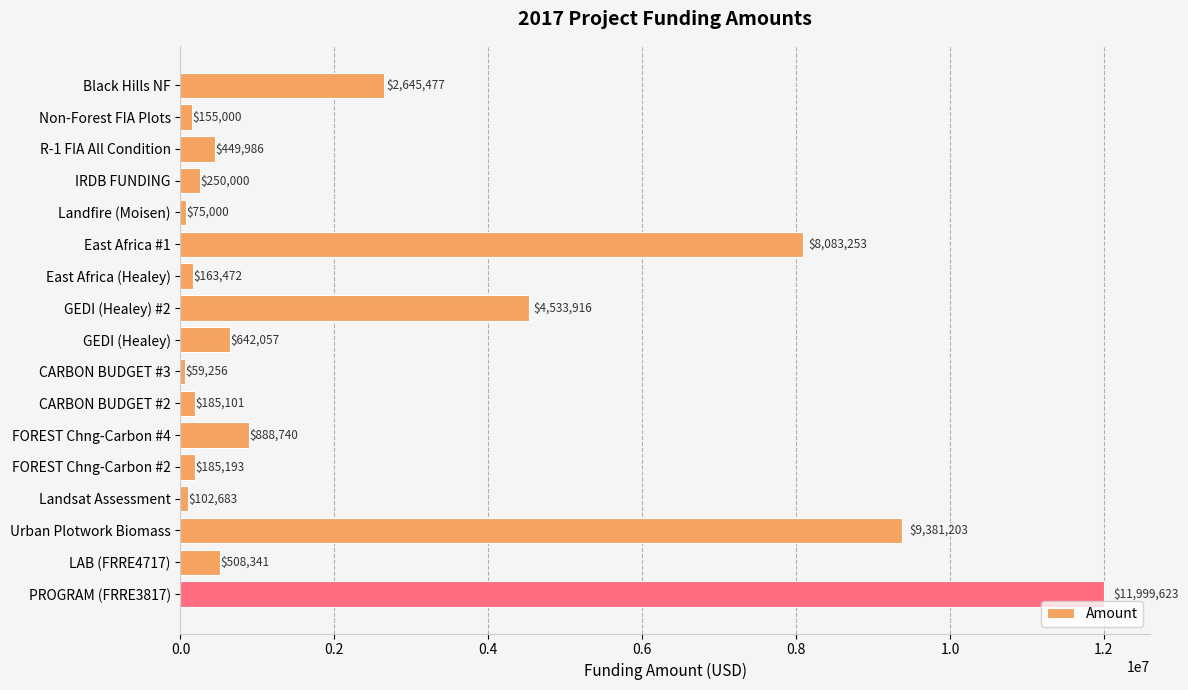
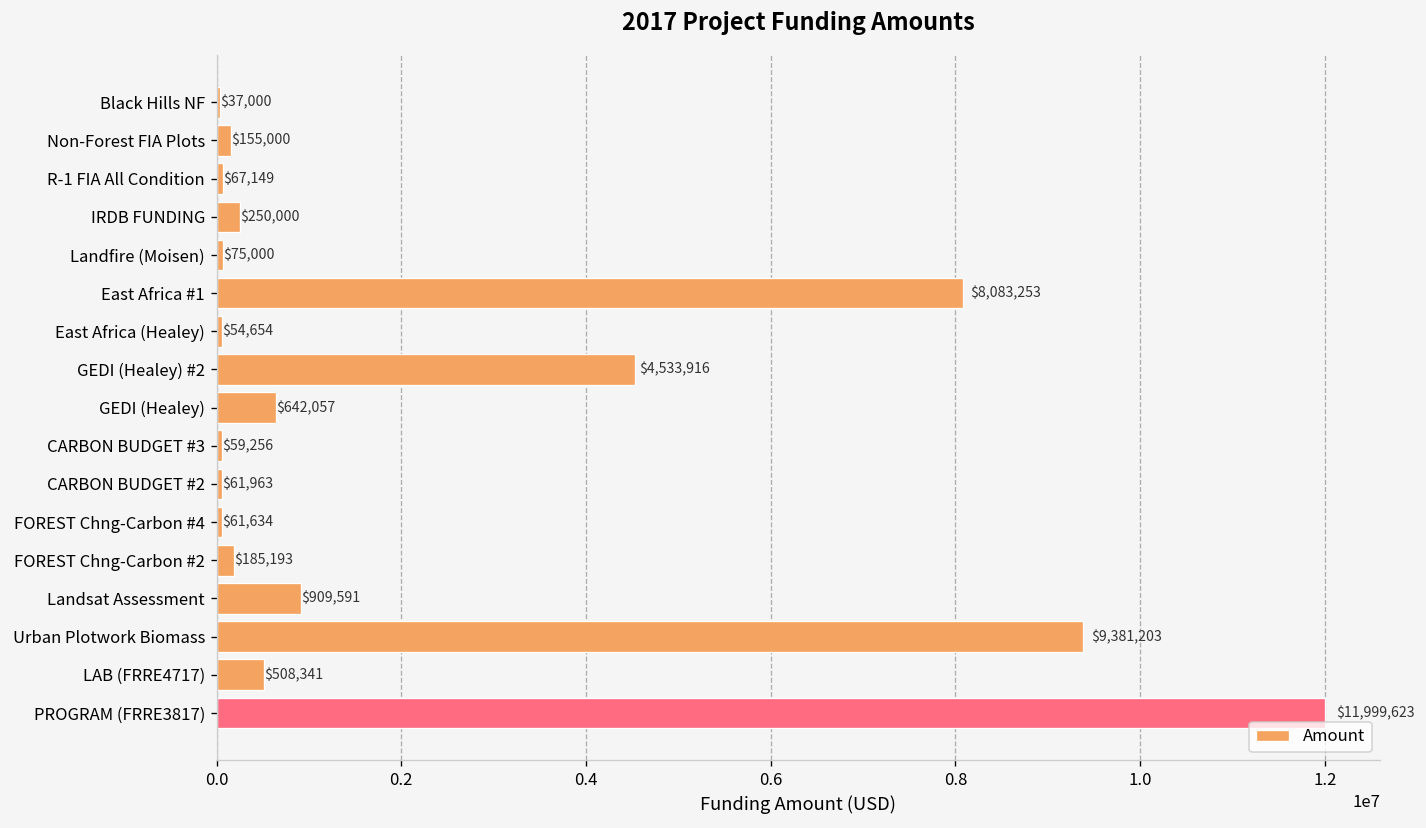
Black Hills NF: $2,645,477 -> $37,000
R-1 FIA All Condition: $449,986 -> $67,149
East Africa (Healey): $163,472 -> $54,654
CARBON BUDGET #2: $185,101 -> $61,963
FOREST Chng-Carbon #4: $888,740 -> $61,634
Landsat Assessment: $102,683 -> $909,591
